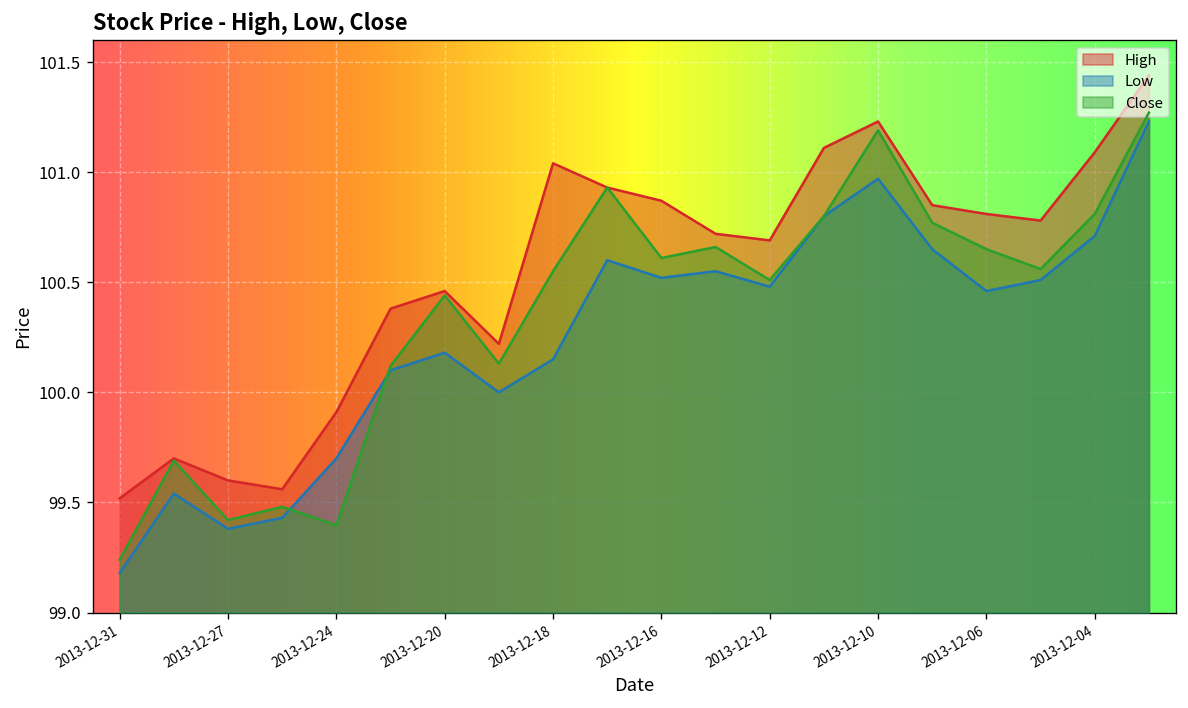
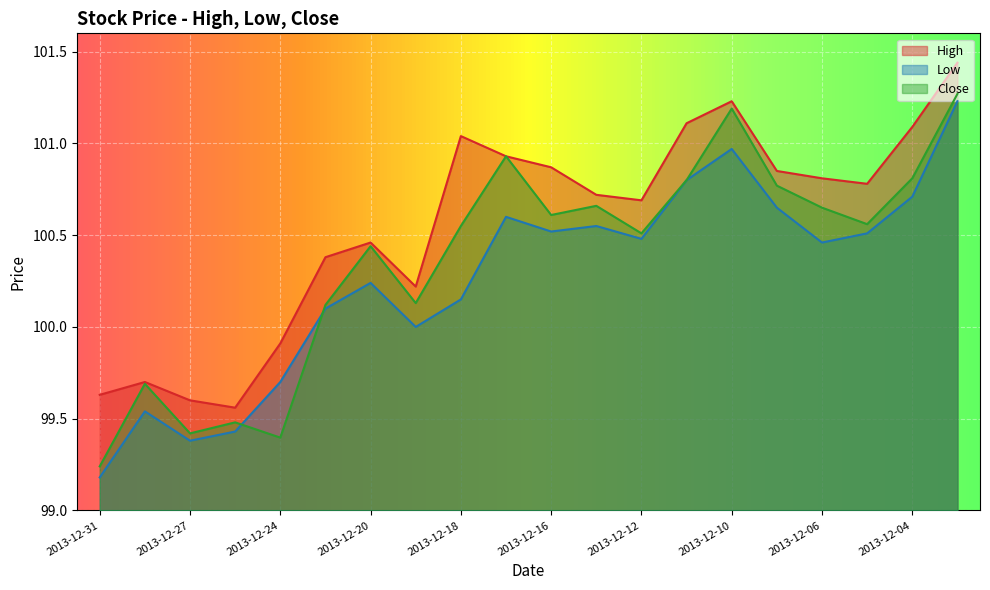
High, 2013-12-31: 99.52 -> 99.63
Low, 2013-12-20: 100.18 -> 100.24
